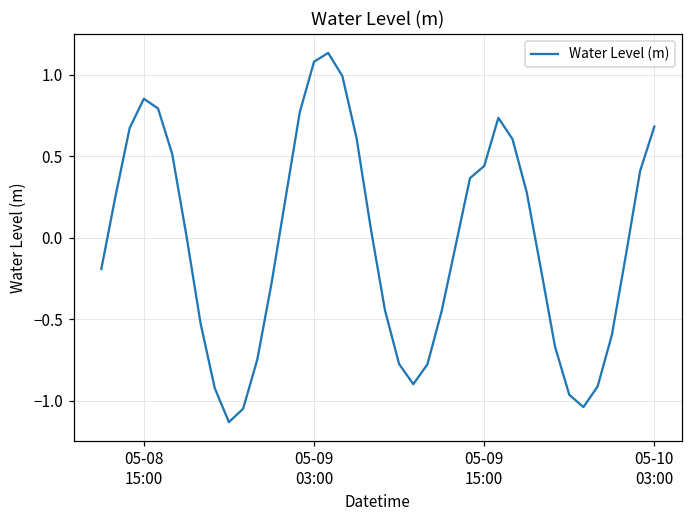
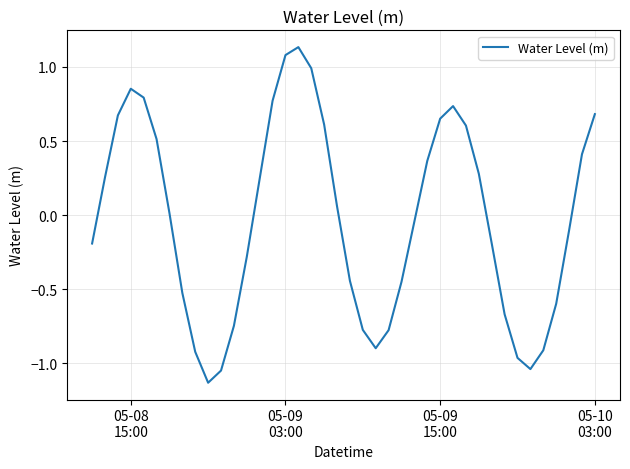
05-09 15:00: 0.44 -> 0.65
